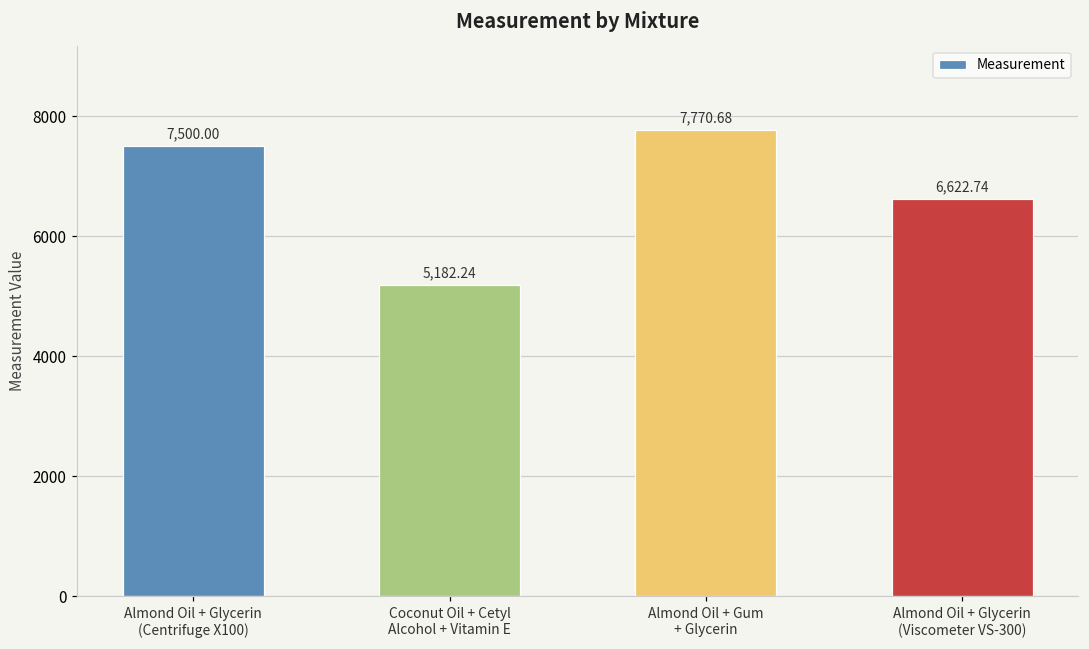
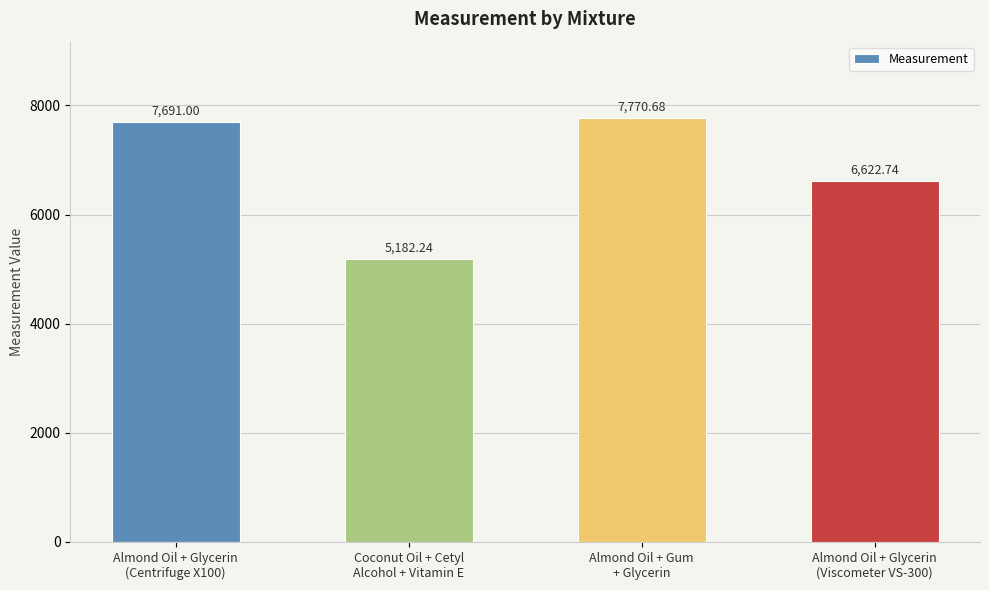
Almond Oil + Glycerin (Centrifuge X100): 7,500.00 -> 7,691.00
